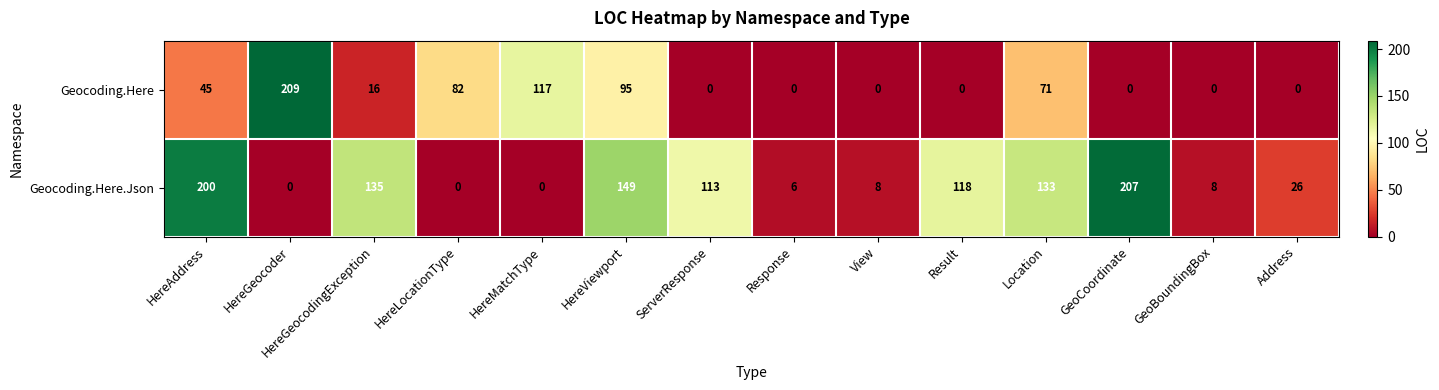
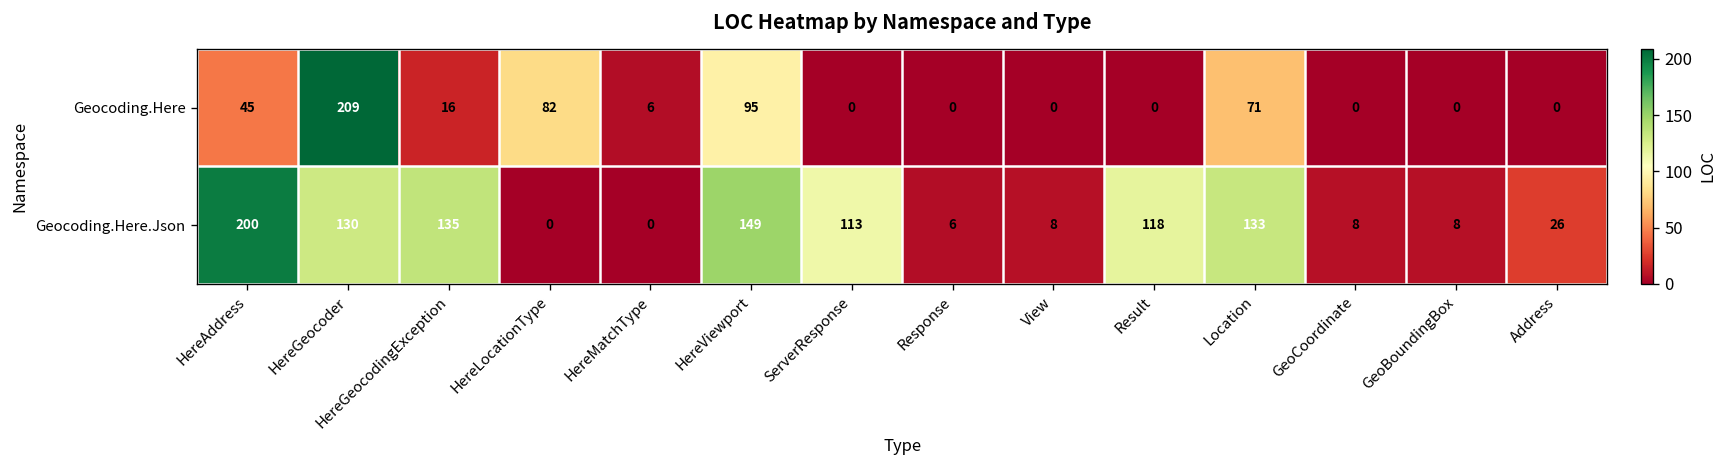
Geocoding.Here, HereMatchType: 117 -> 6
Geocoding.Here.Json, HereGeocoder: 0 -> 130
Geocoding.Here.Json, GeoCoordinate: 207 -> 8
